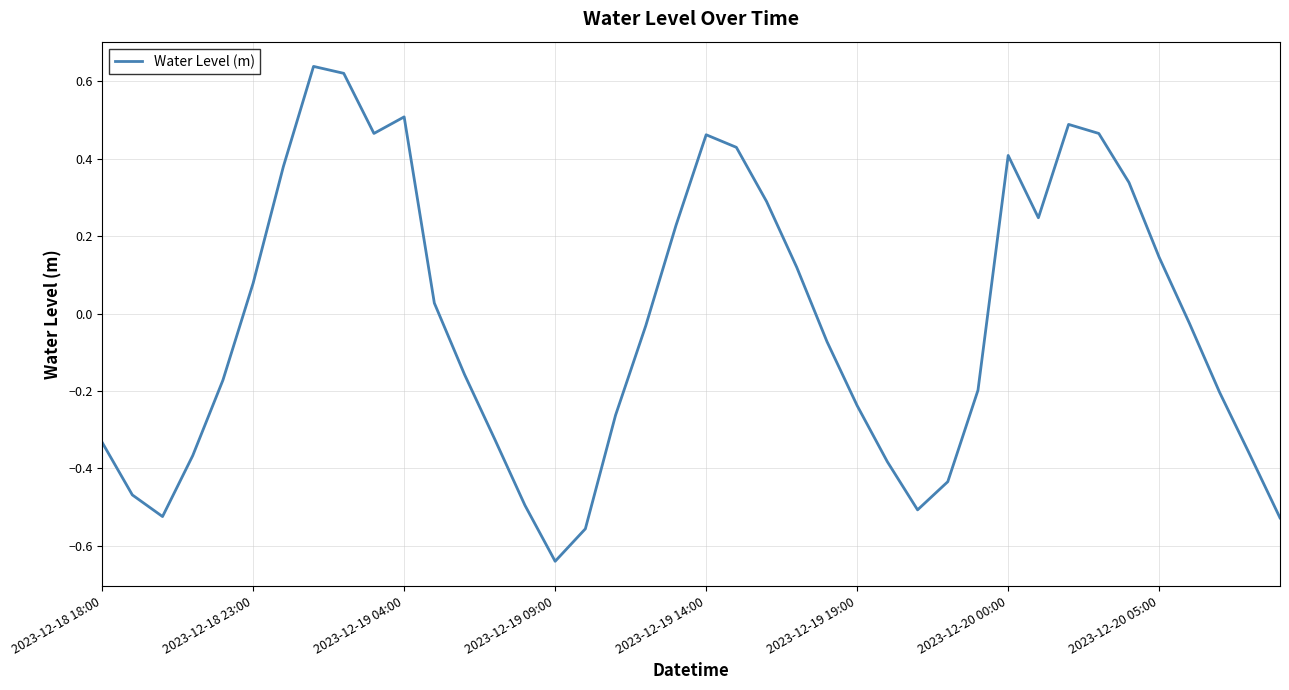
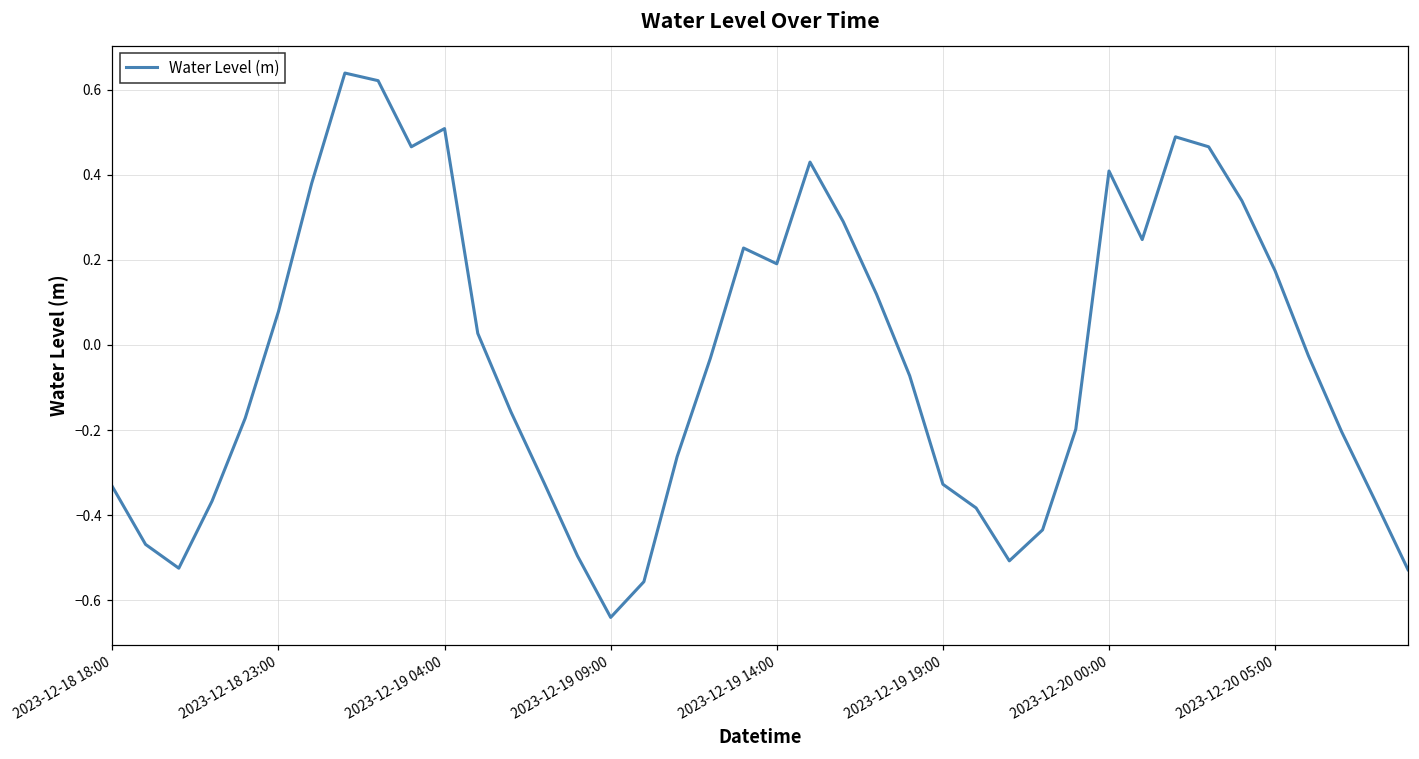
2023-12-19 14:00: 0.46 -> 0.19
2023-12-19 19:00: -0.24 -> -0.33
2023-12-20 05:00: 0.15 -> 0.17
